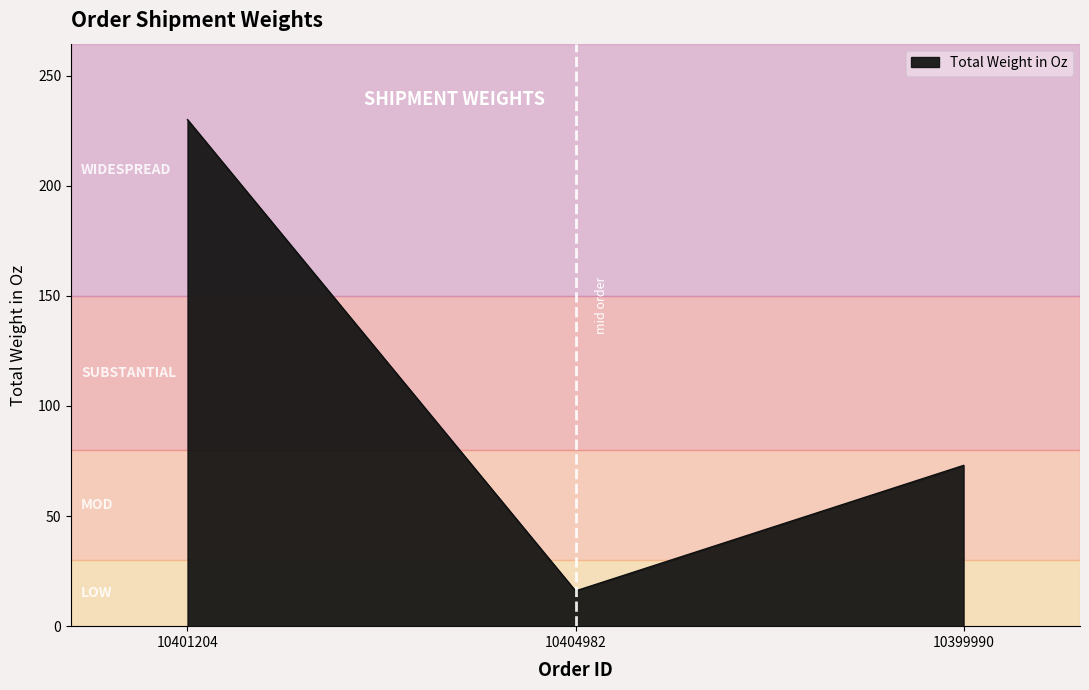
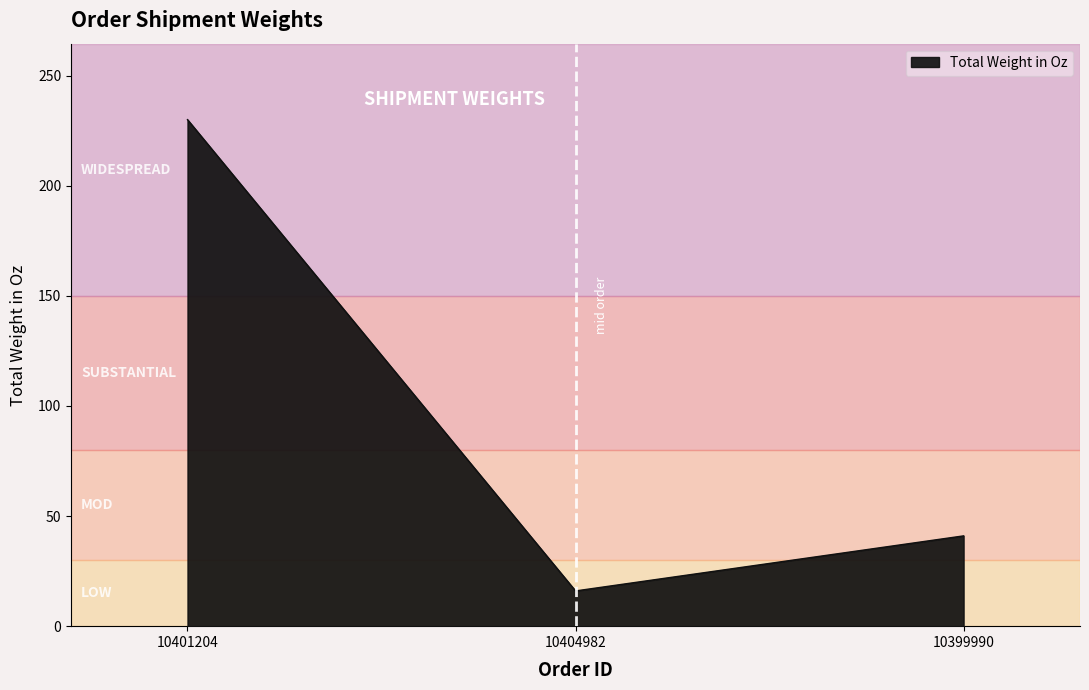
10399990: 73 -> 41
